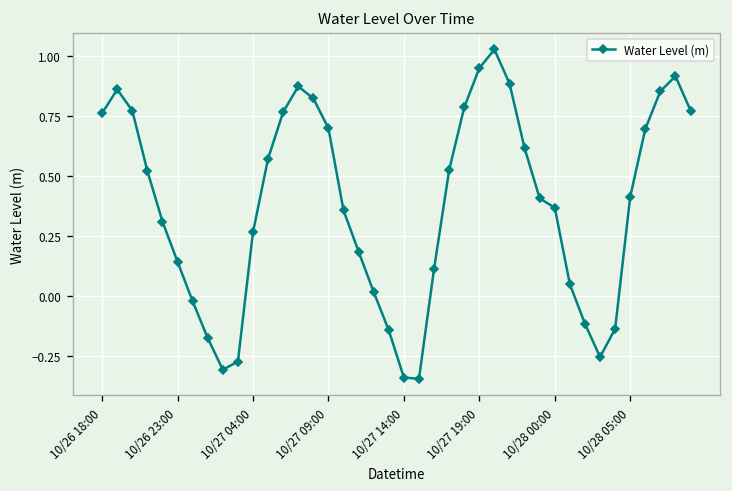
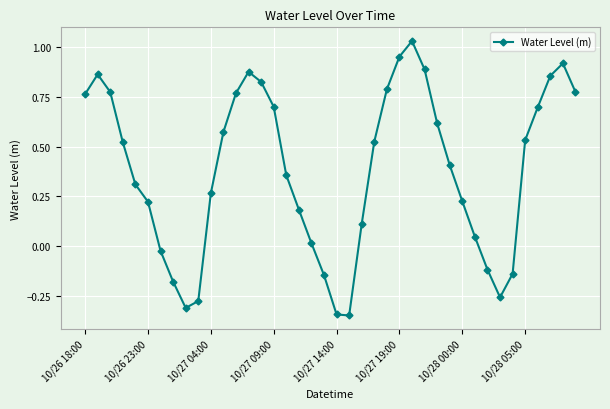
10/26 23:00: 0.14 -> 0.22
10/28 00:00: 0.37 -> 0.23
10/28 05:00: 0.41 -> 0.53
